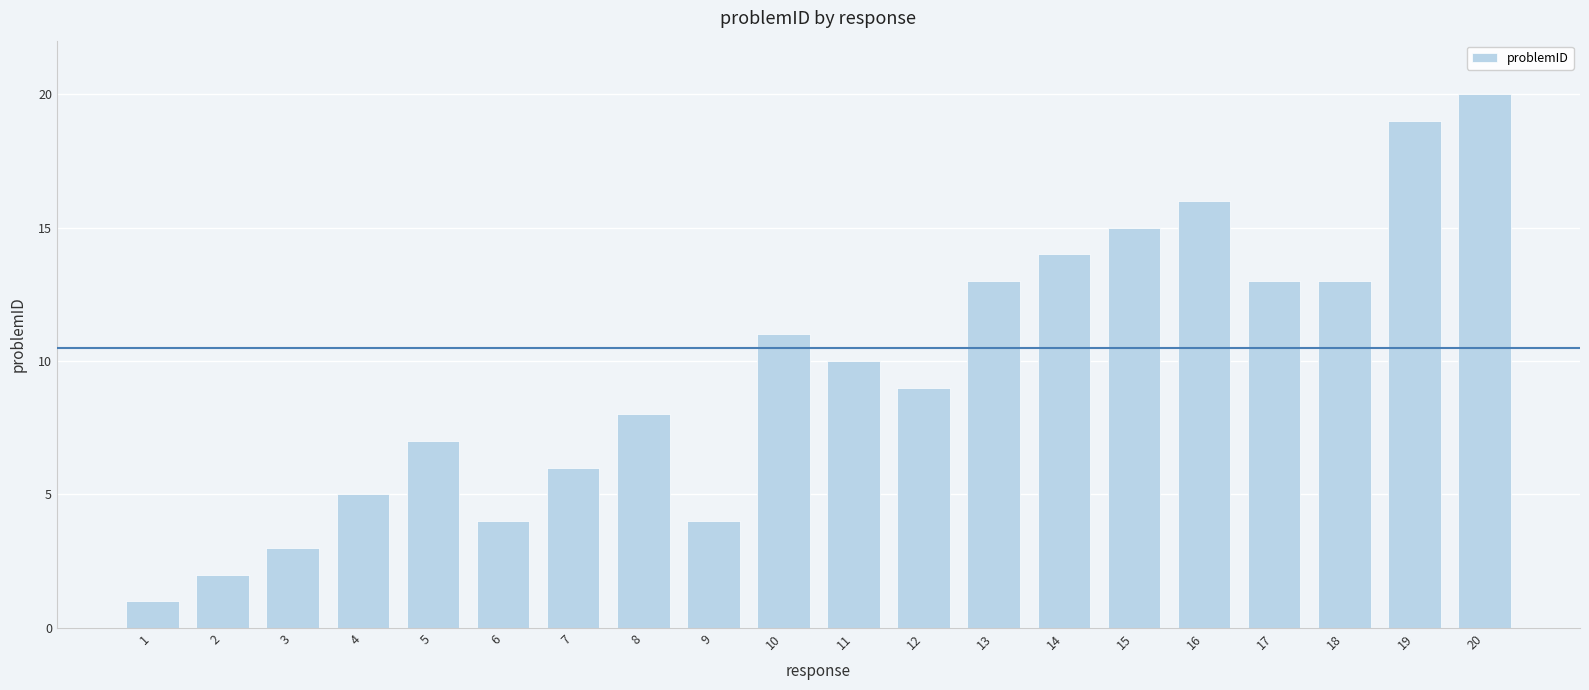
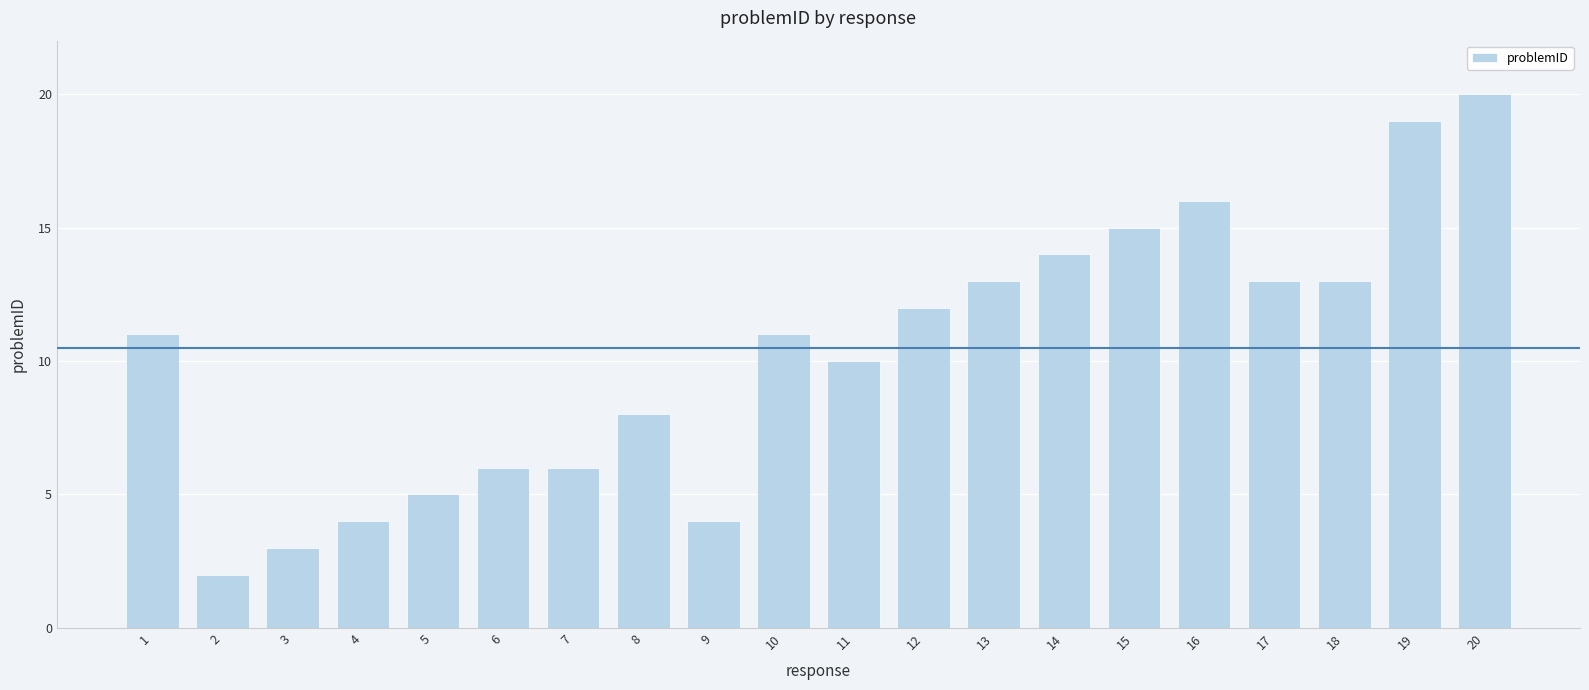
1: 1 -> 11
4: 5 -> 4
5: 7 -> 5
6: 4 -> 6
12: 9 -> 12
